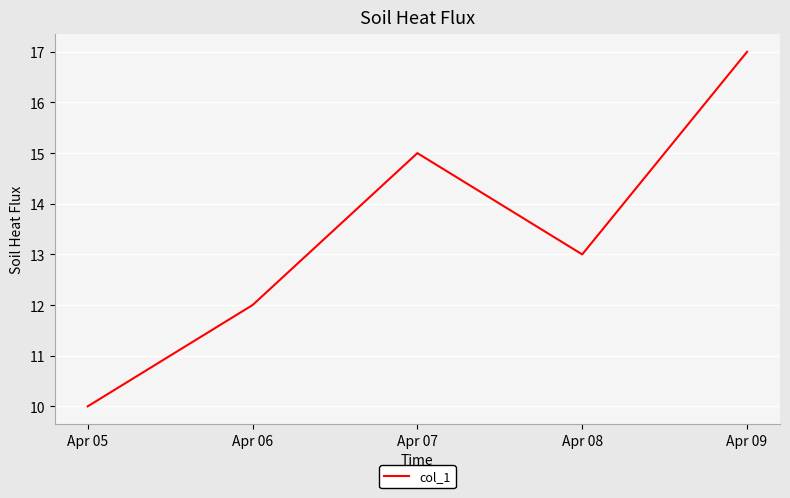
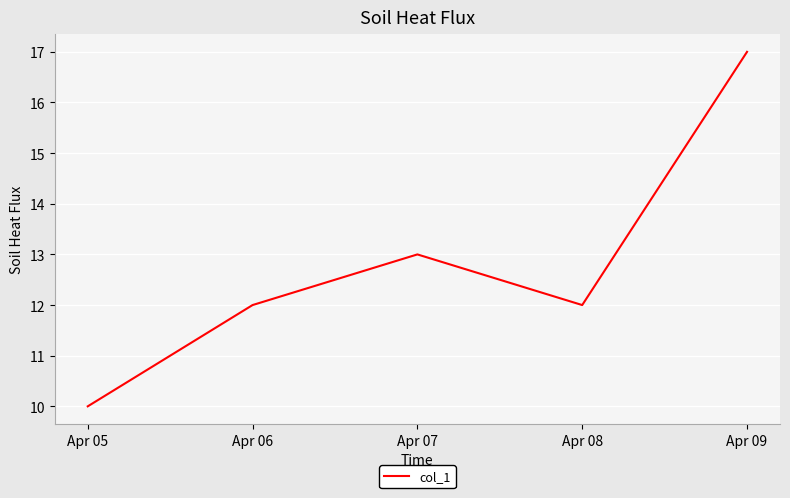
Apr 07: 15 -> 13
Apr 08: 13 -> 12
